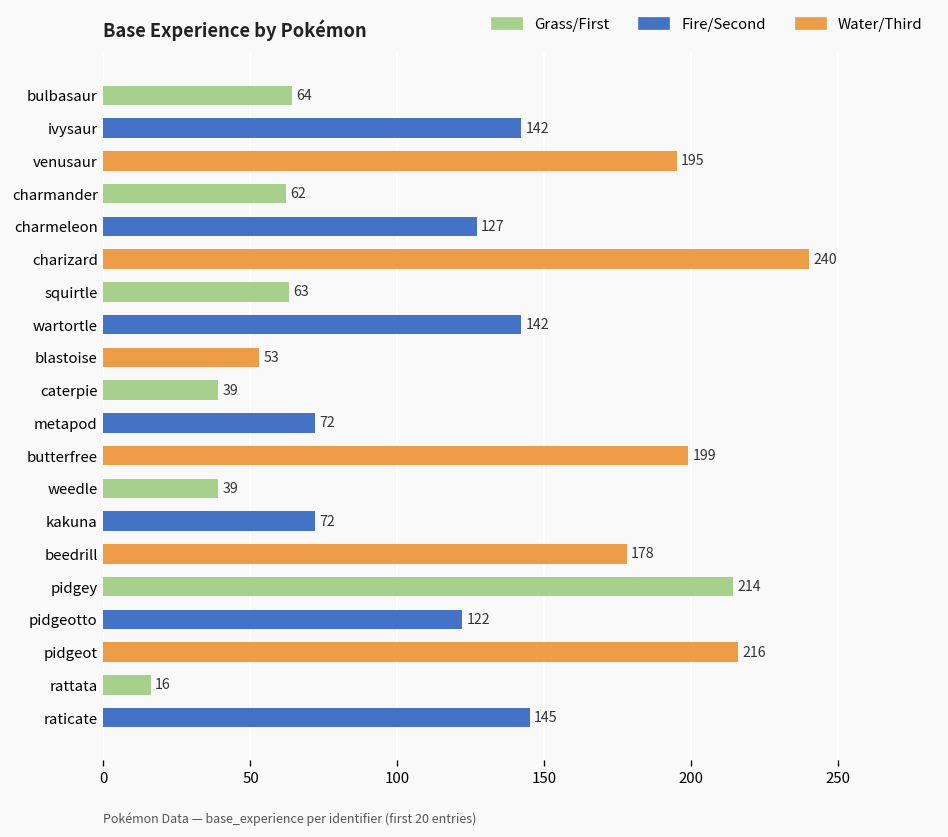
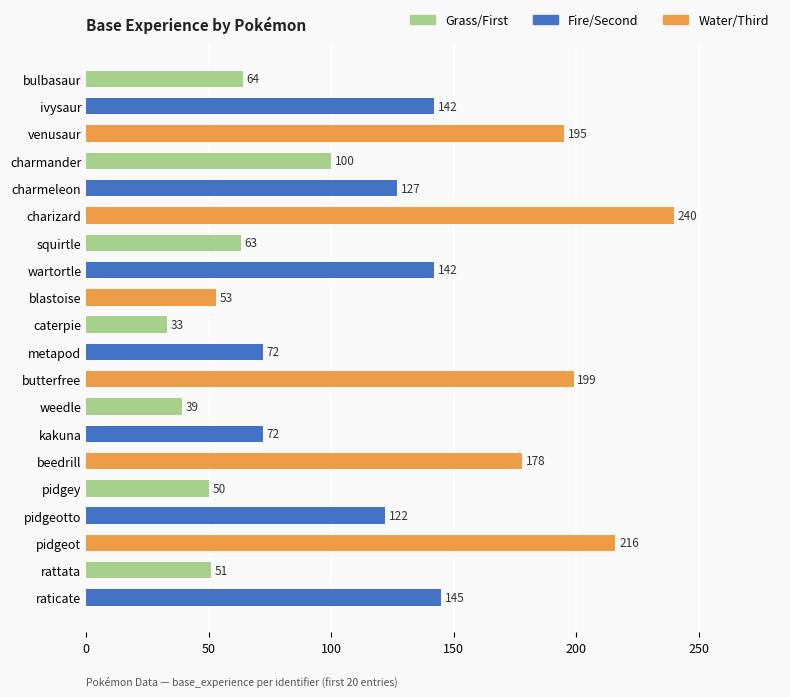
charmander: 62 -> 100
caterpie: 39 -> 33
pidgey: 214 -> 50
rattata: 16 -> 51
